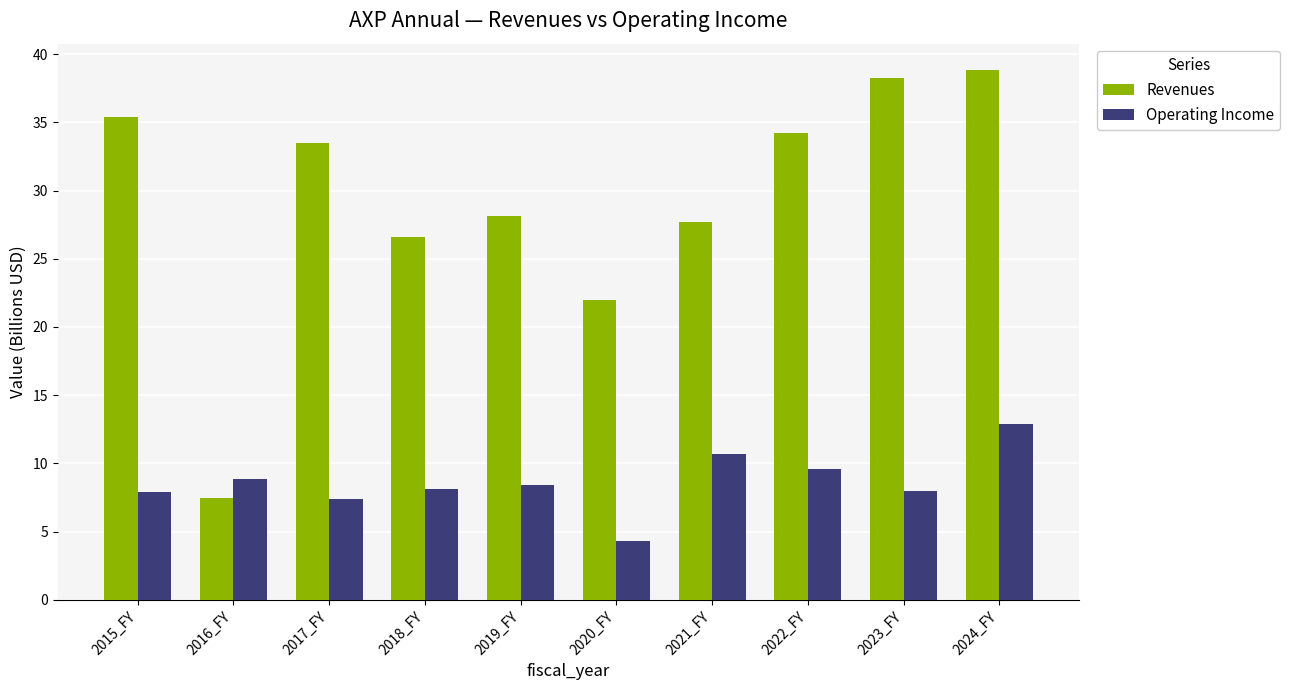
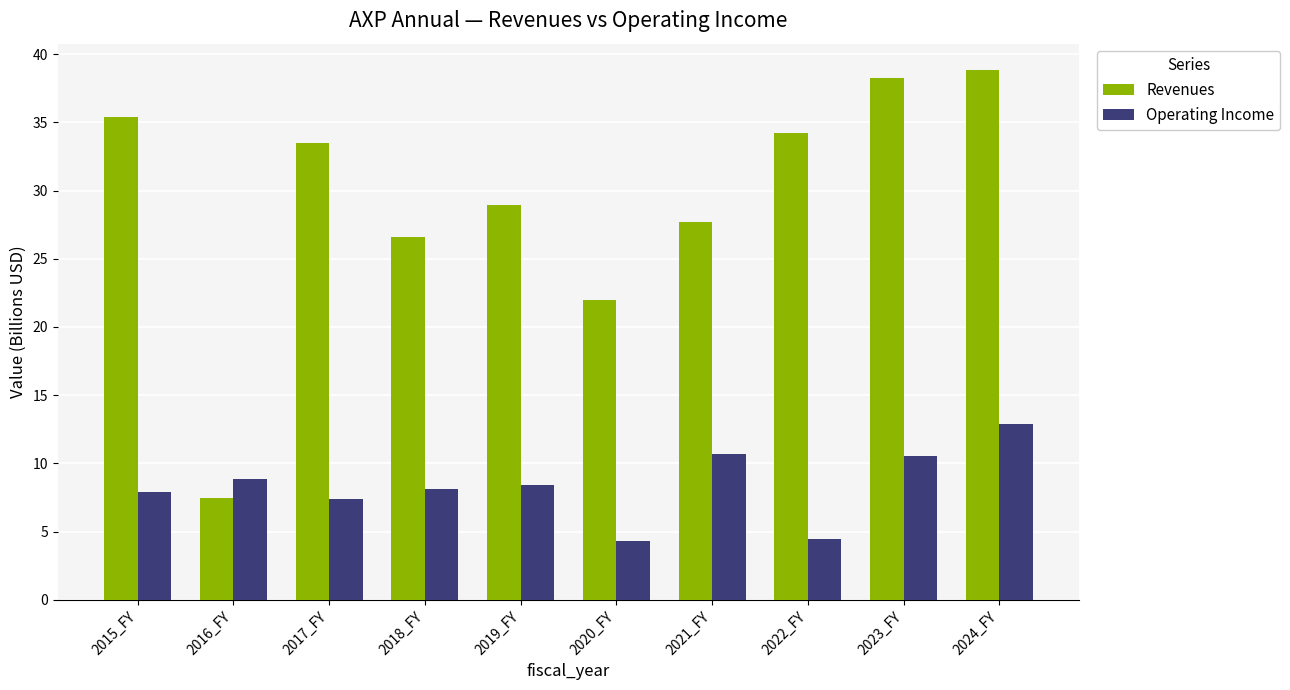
Revenues, 2019_FY: 28.2 -> 28.9
Operating Income, 2022_FY: 9.6 -> 4.4
Operating Income, 2023_FY: 8.0 -> 10.5
